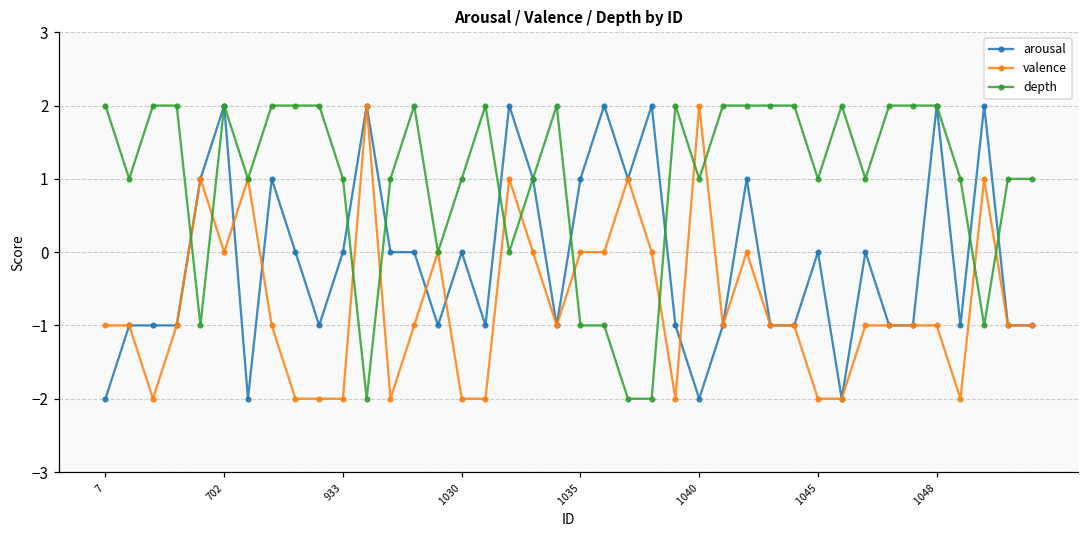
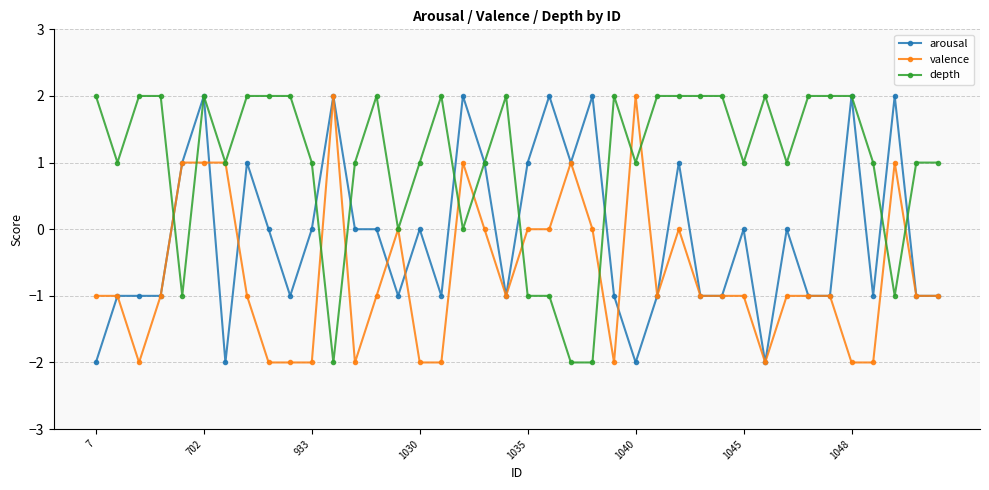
valence, 702: 0 -> 1
valence, 1045: -2 -> -1
valence, 1048: -1 -> -2
